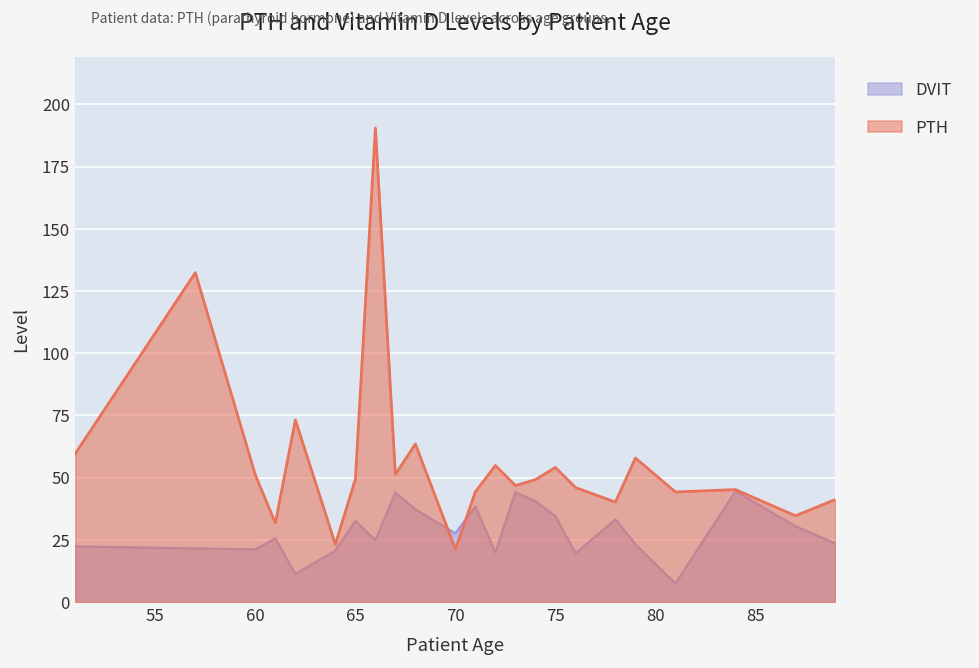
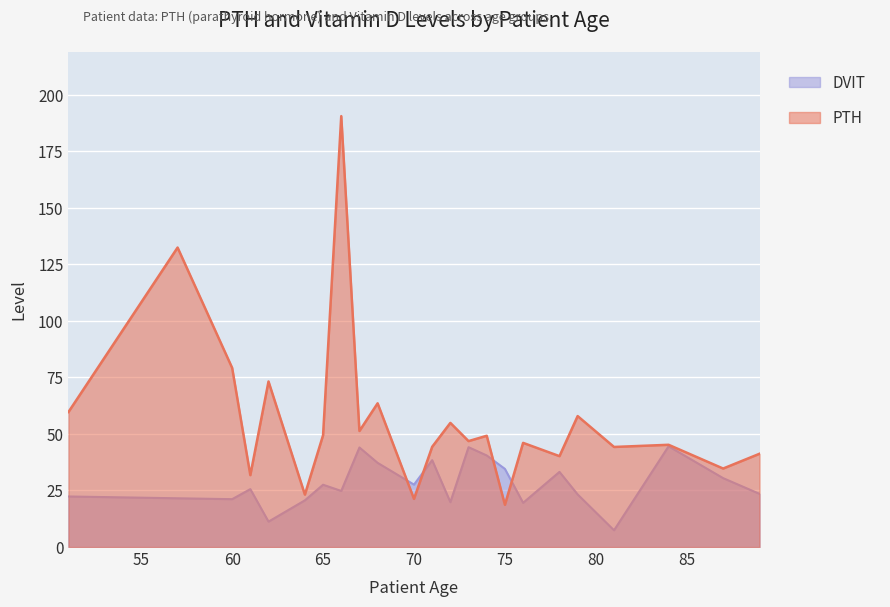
PTH, 60: 51 -> 79
DVIT, 65: 33 -> 28
PTH, 75: 54 -> 19
